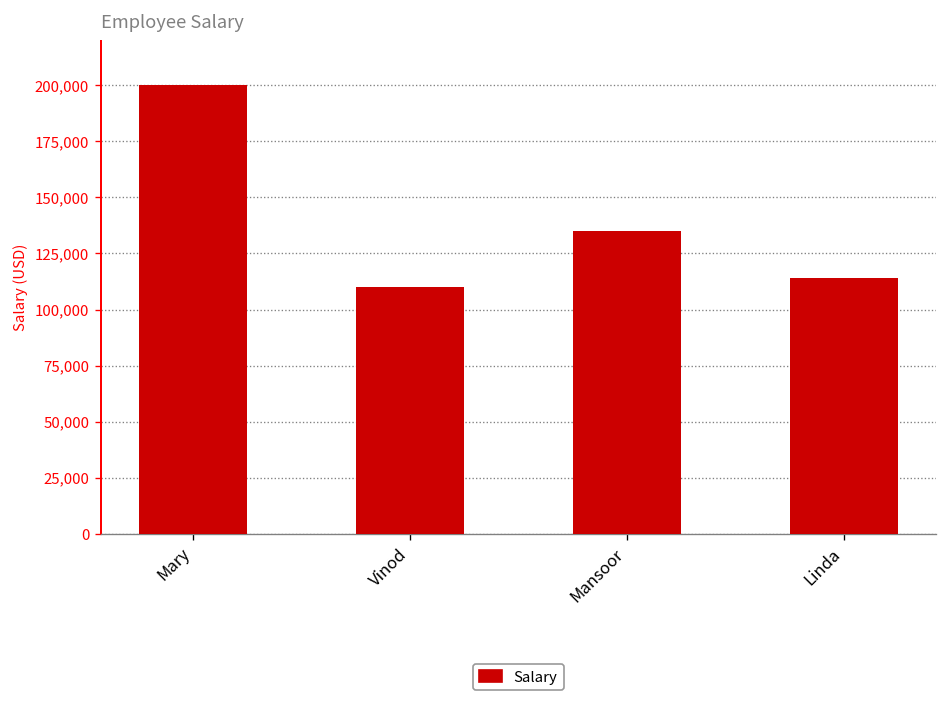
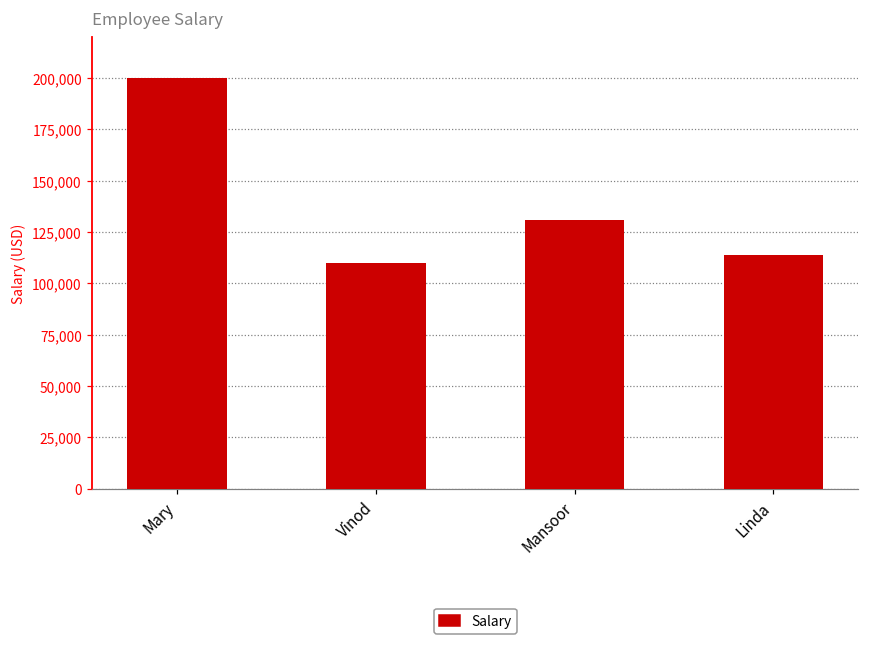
Mansoor: 135,000 -> 131,000
